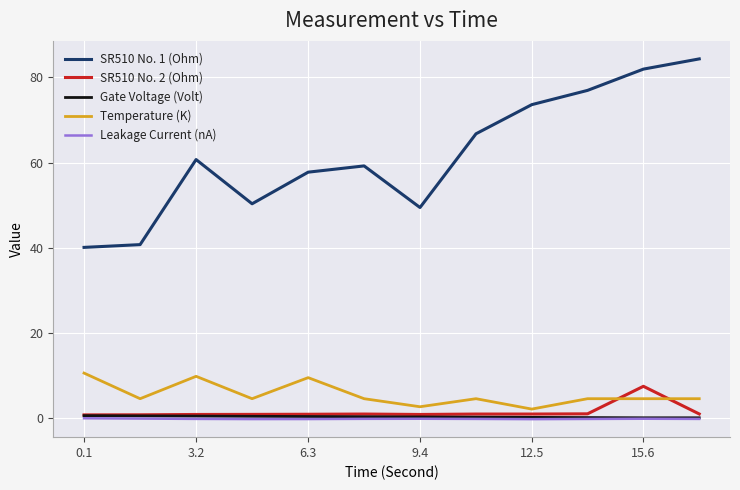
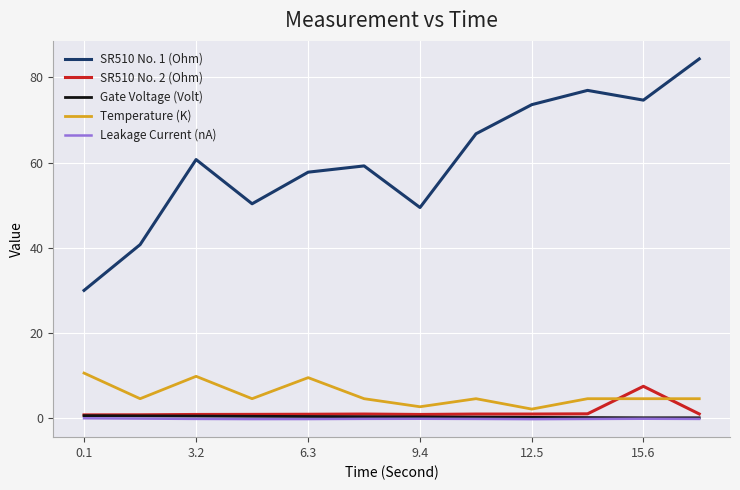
SR510 No. 1 (Ohm), 0.1: 40 -> 30
SR510 No. 1 (Ohm), 15.6: 82 -> 75
